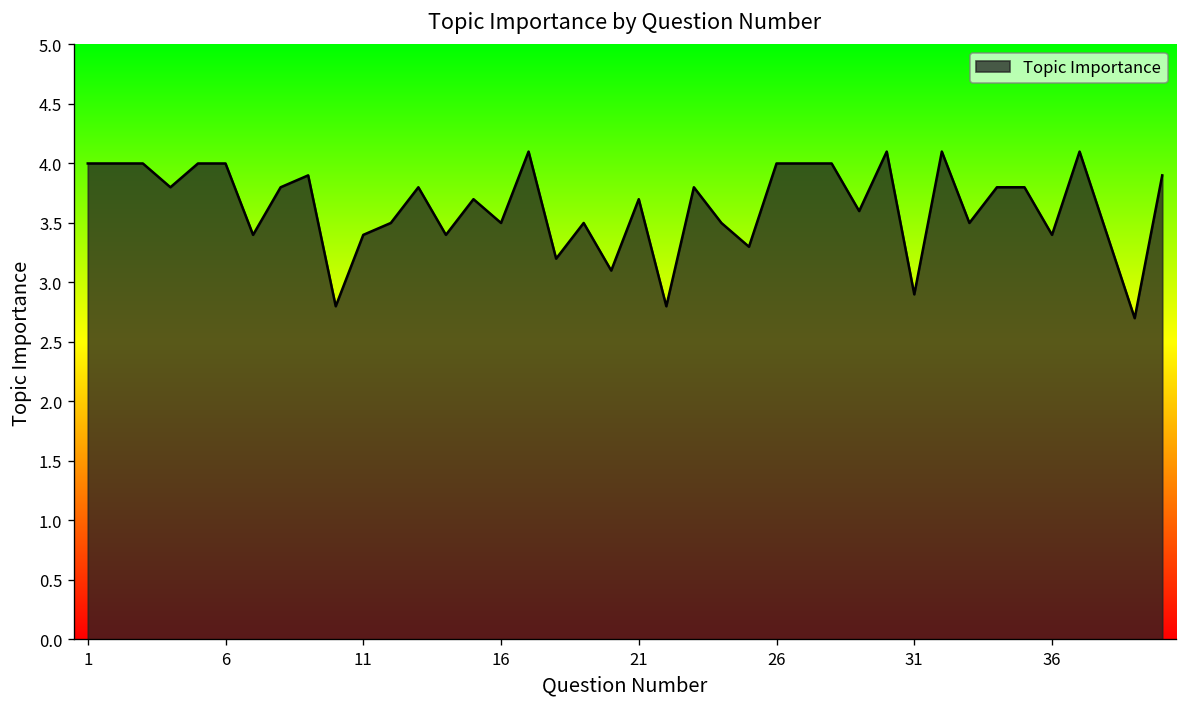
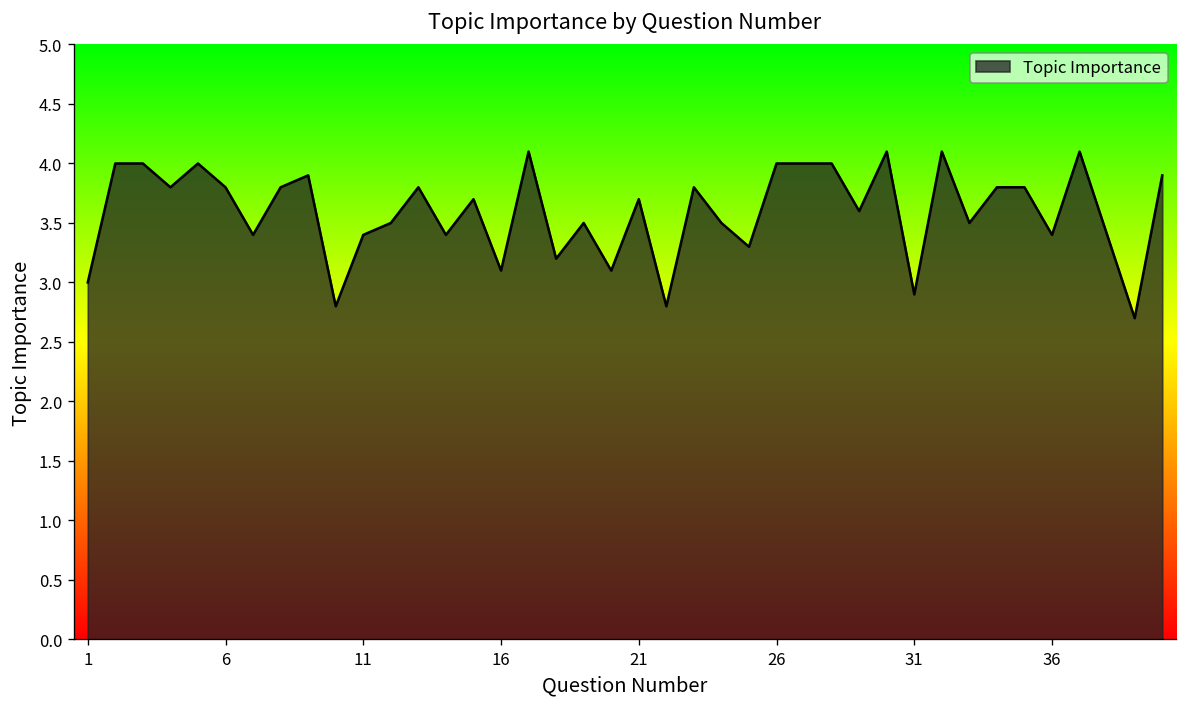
1: 4 -> 3
6: 4.0 -> 3.8
16: 3.5 -> 3.1
